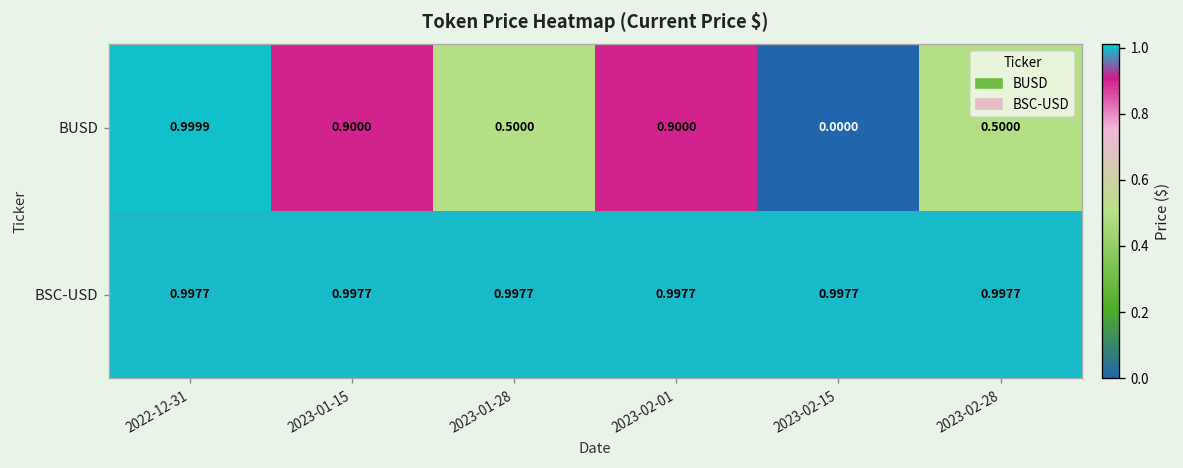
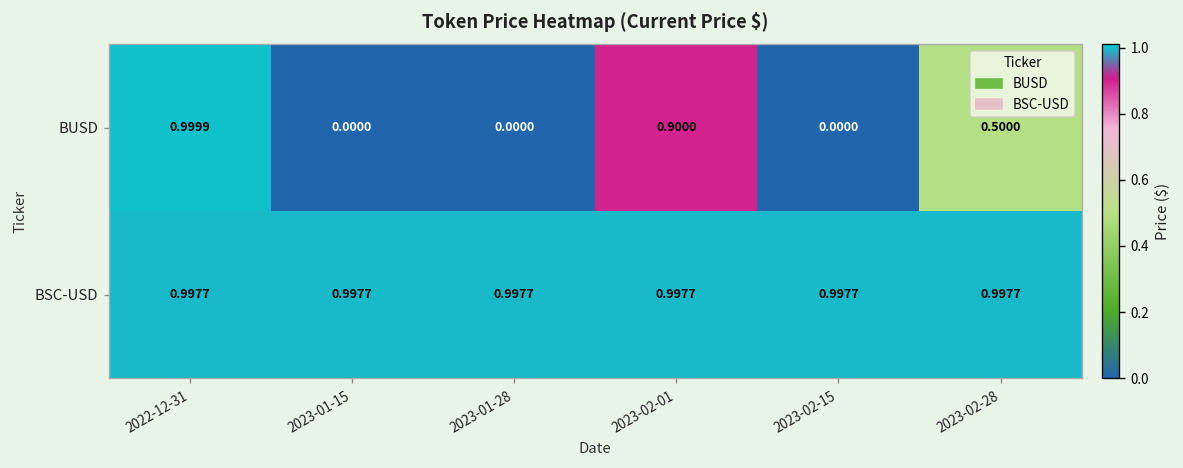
BUSD, 2023-01-15: 0.9000 -> 0.0000
BUSD, 2023-01-28: 0.5000 -> 0.0000
